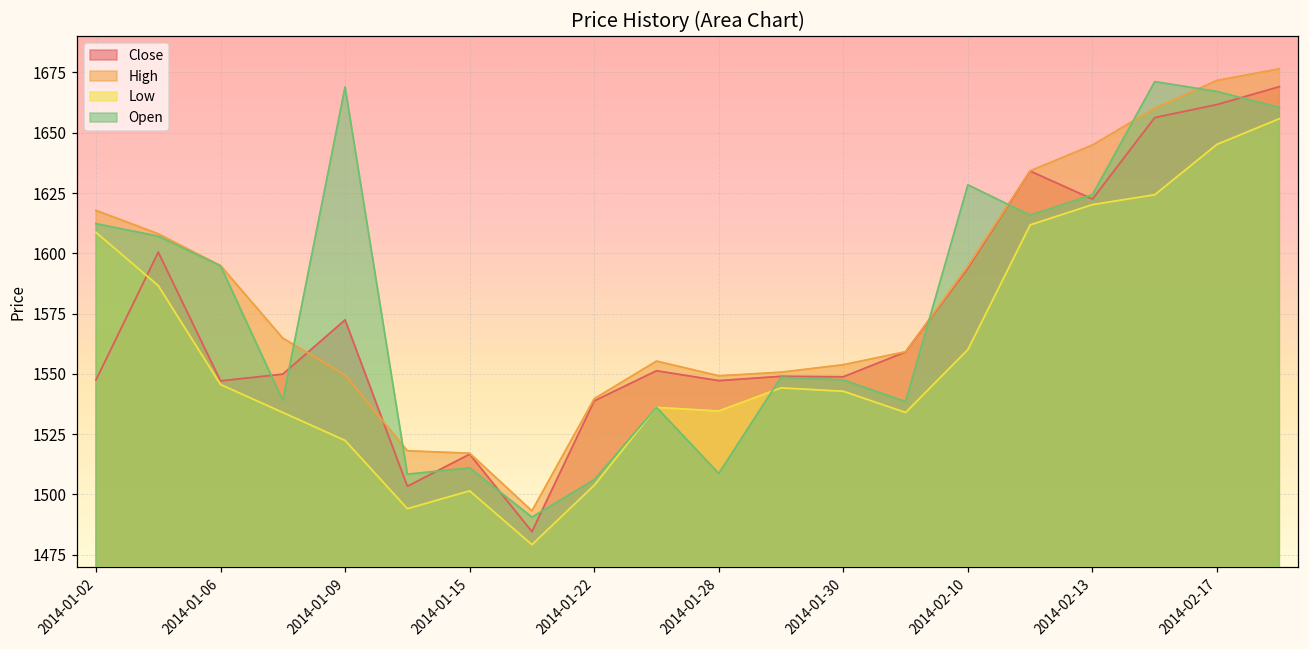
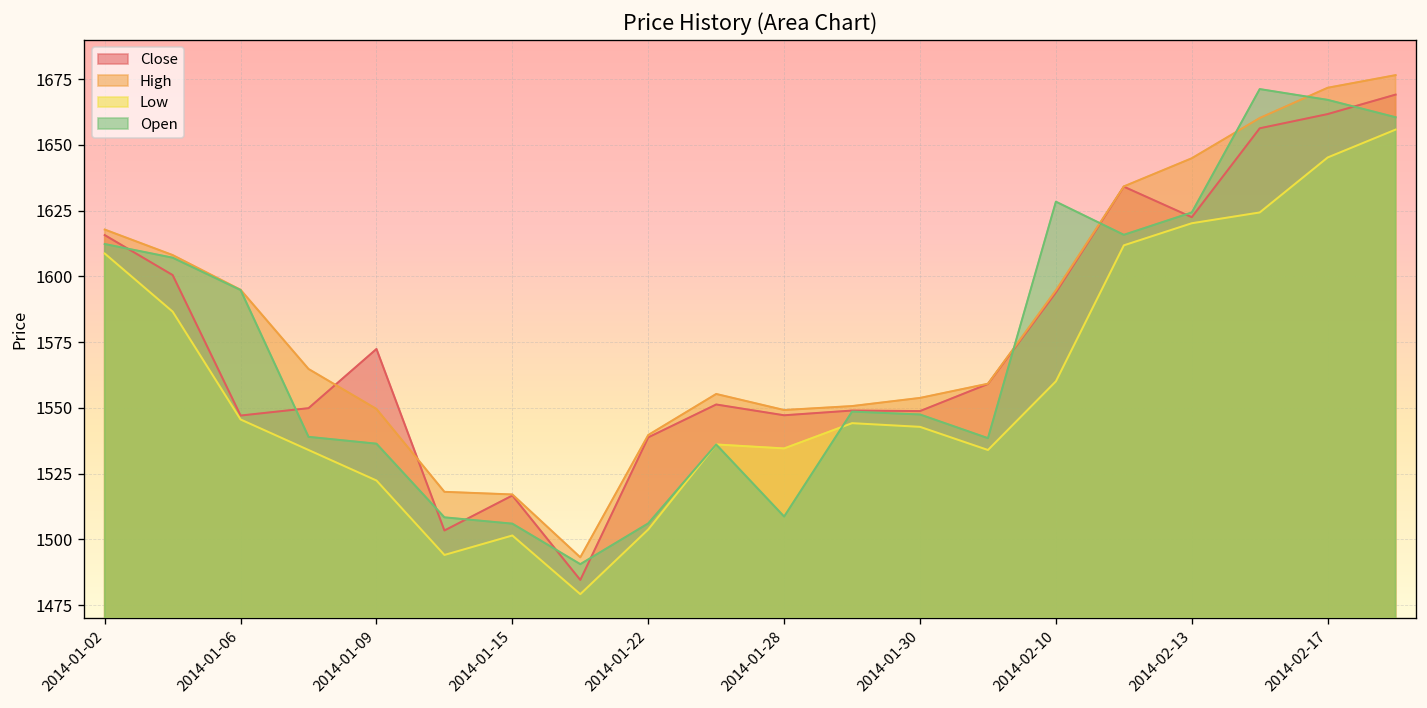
Close, 2014-01-02: 1548 -> 1616
Open, 2014-01-09: 1669 -> 1536
Open, 2014-01-15: 1511 -> 1506
